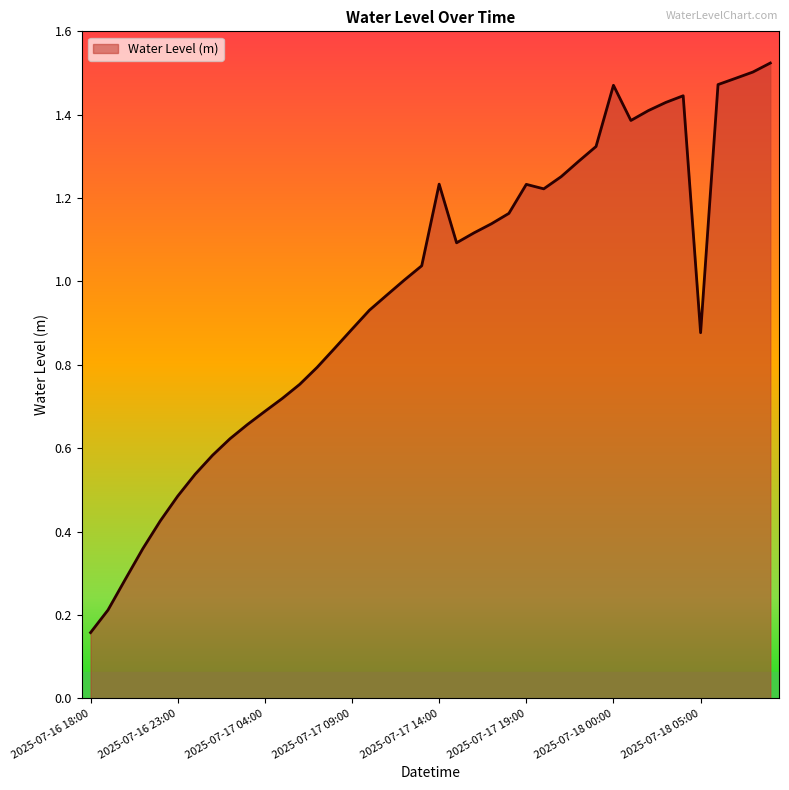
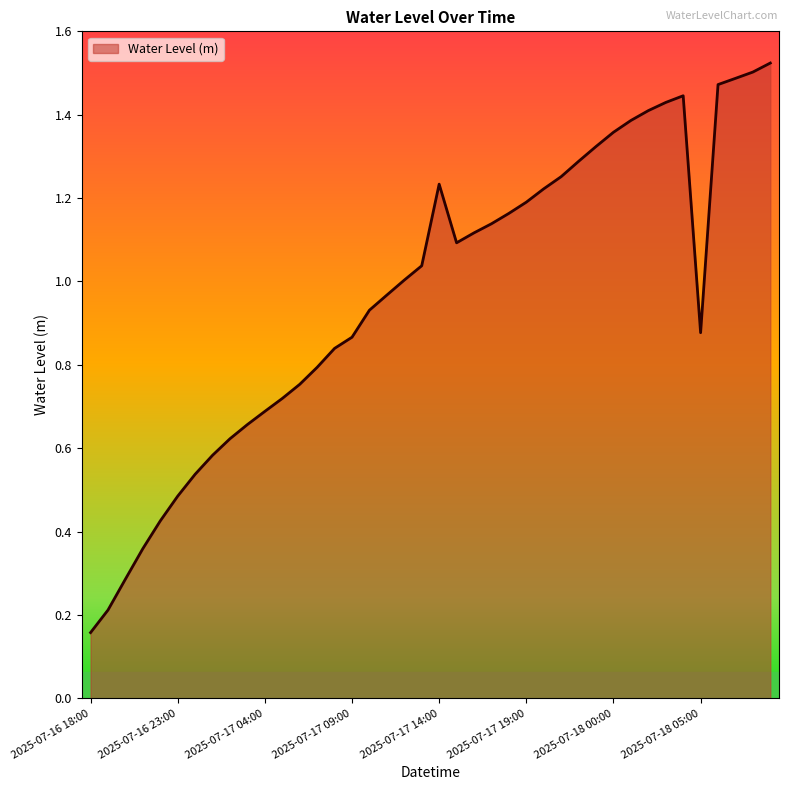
2025-07-17 09:00: 0.89 -> 0.87
2025-07-17 19:00: 1.23 -> 1.19
2025-07-18 00:00: 1.47 -> 1.36
